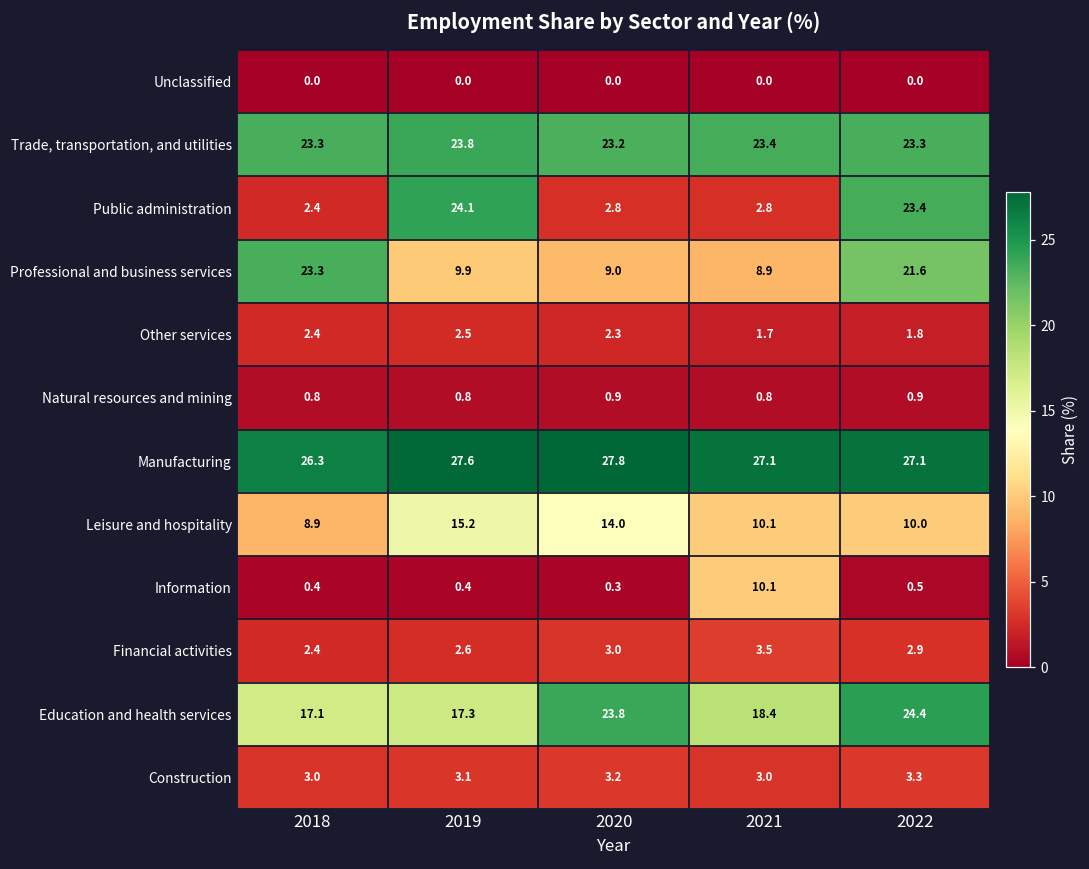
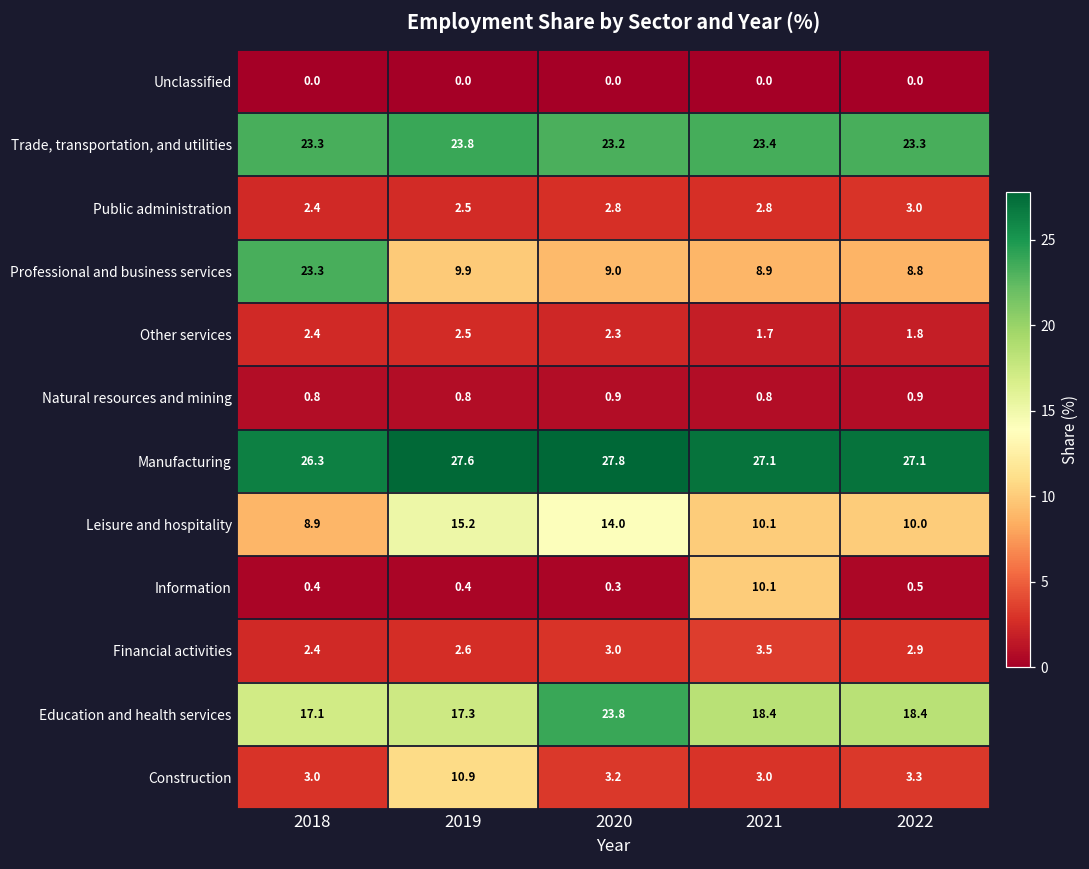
Public administration, 2019: 24.1 -> 2.5
Public administration, 2022: 23.4 -> 3.0
Professional and business services, 2022: 21.6 -> 8.8
Education and health services, 2022: 24.4 -> 18.4
Construction, 2019: 3.1 -> 10.9
